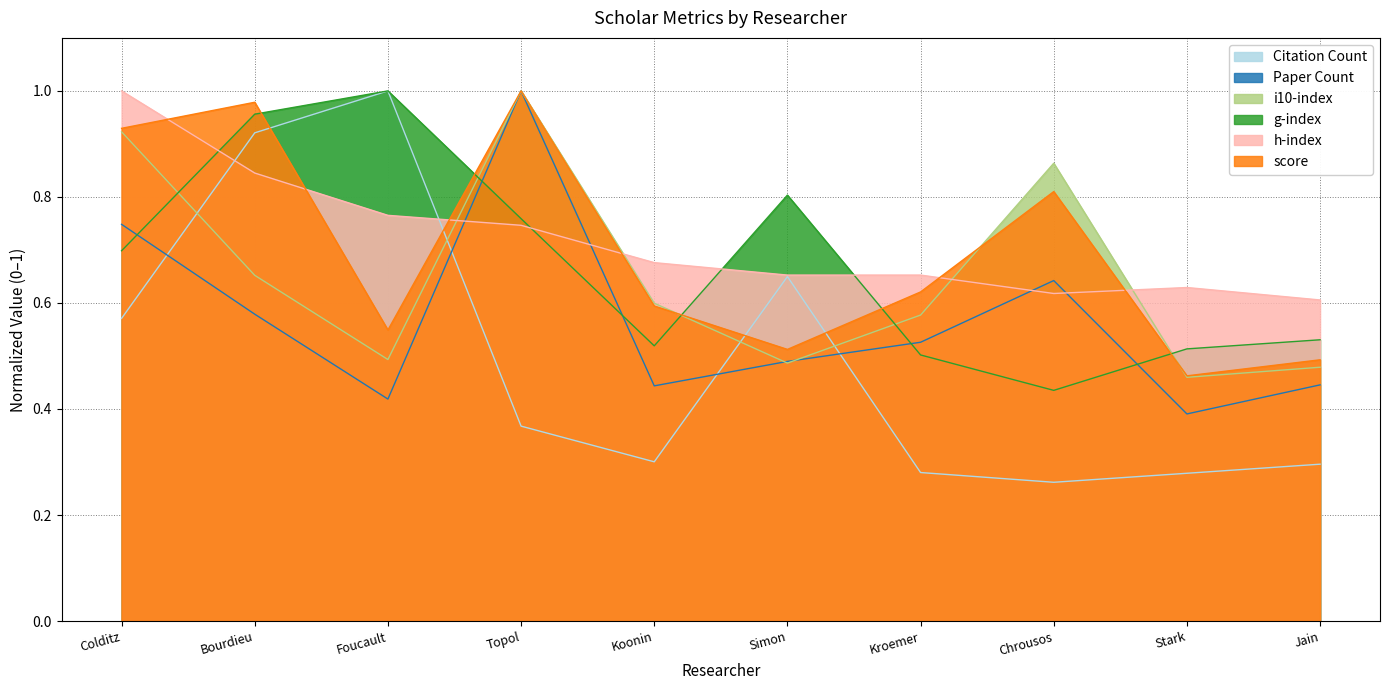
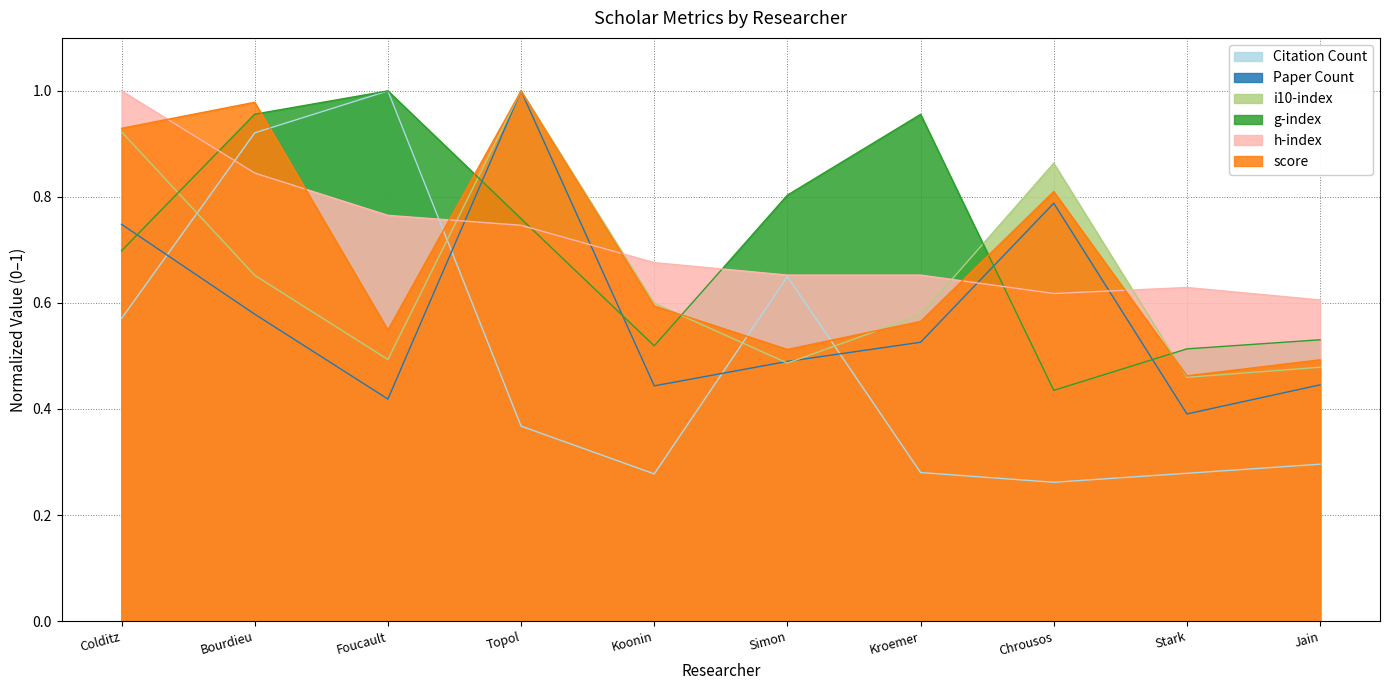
Citation Count, Koonin: 0.30 -> 0.28
g-index, Kroemer: 0.50 -> 0.96
score, Kroemer: 0.62 -> 0.57
Paper Count, Chrousos: 0.64 -> 0.79
